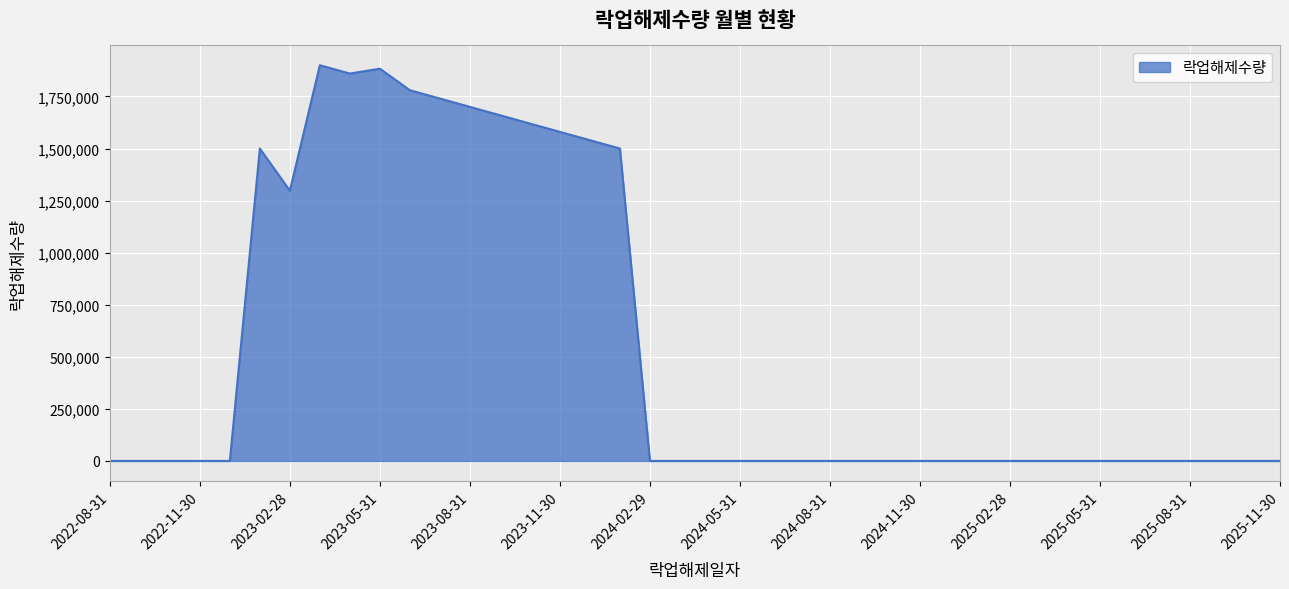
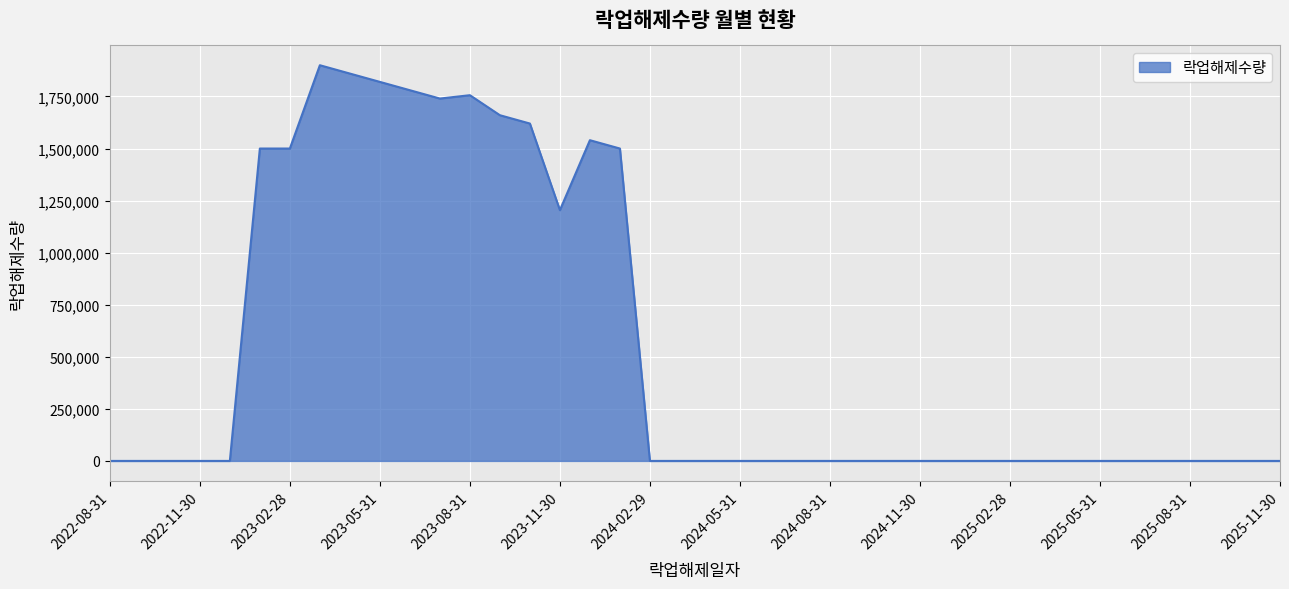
2023-02-28: 1,300,000 -> 1,500,000
2023-05-31: 1,880,000 -> 1,820,000
2023-08-31: 1,700,000 -> 1,760,000
2023-11-30: 1,580,000 -> 1,200,000
